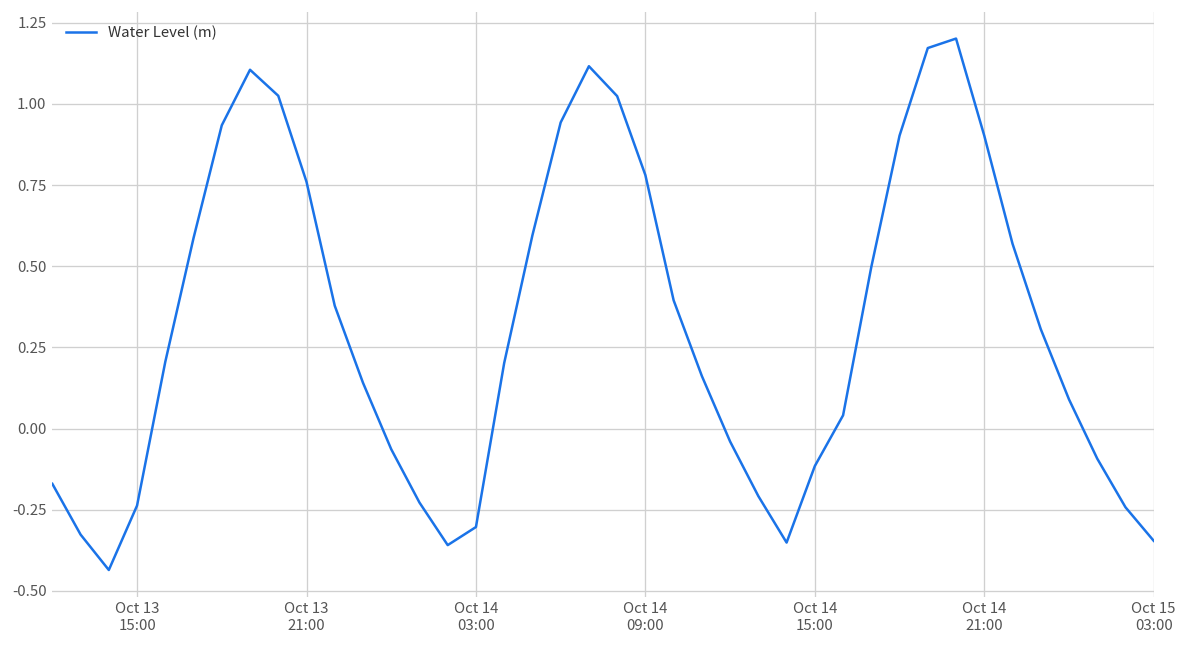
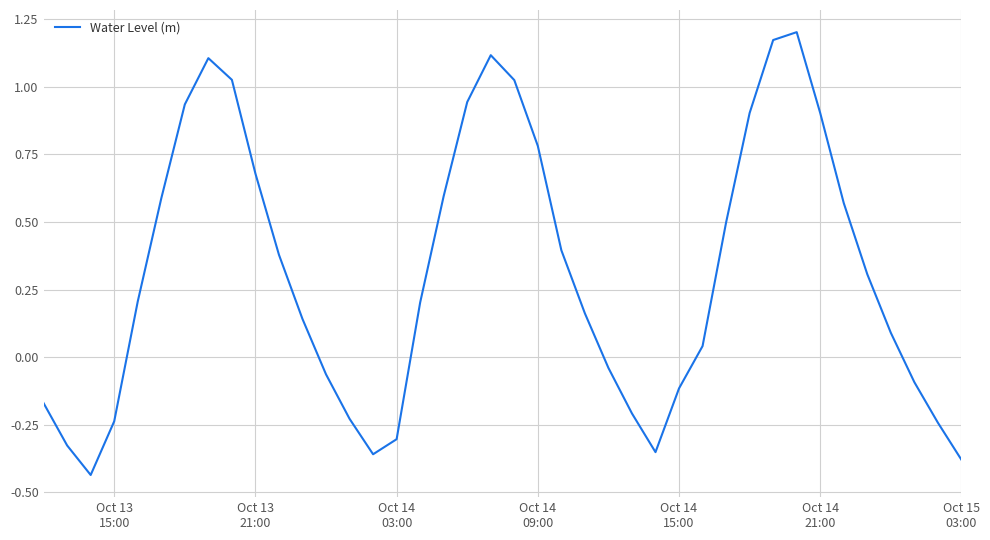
Oct 13 21:00: 0.76 -> 0.68
Oct 15 03:00: -0.35 -> -0.38
